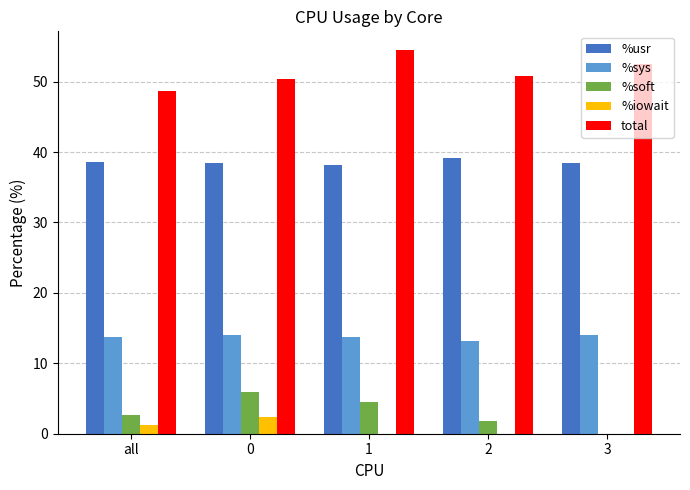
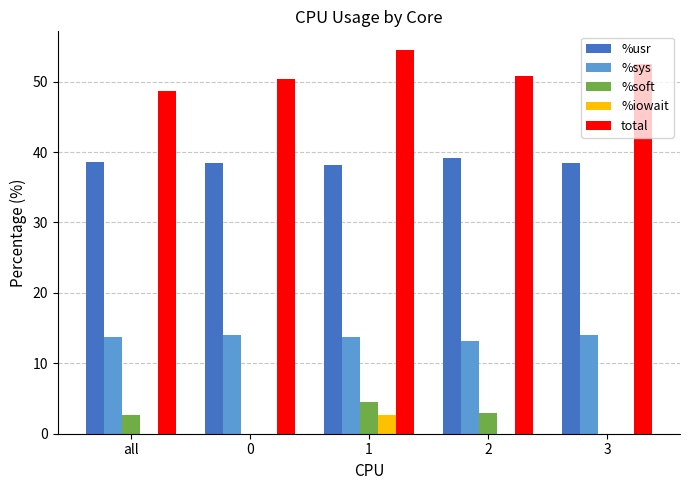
%iowait, all: 1 -> 0
%soft, 0: 6 -> 0
%iowait, 0: 2 -> 0
%iowait, 1: 0 -> 3
%soft, 2: 2 -> 3
